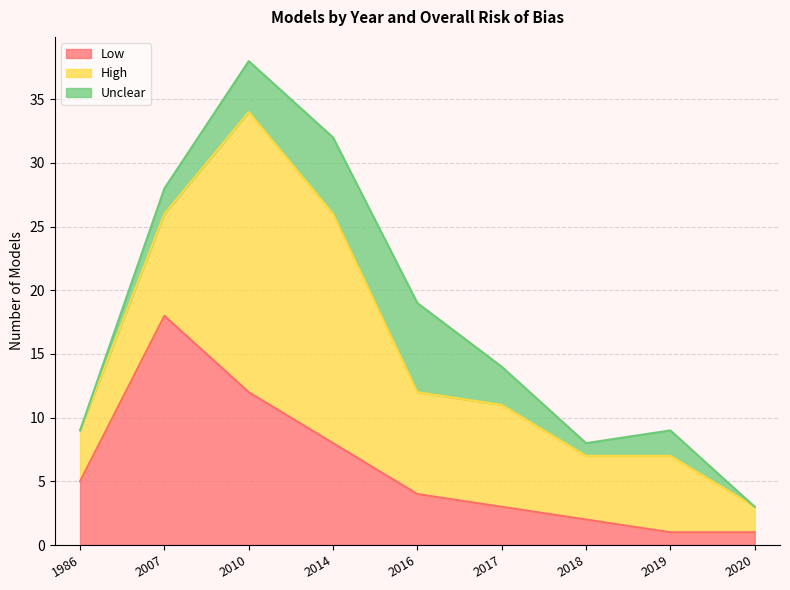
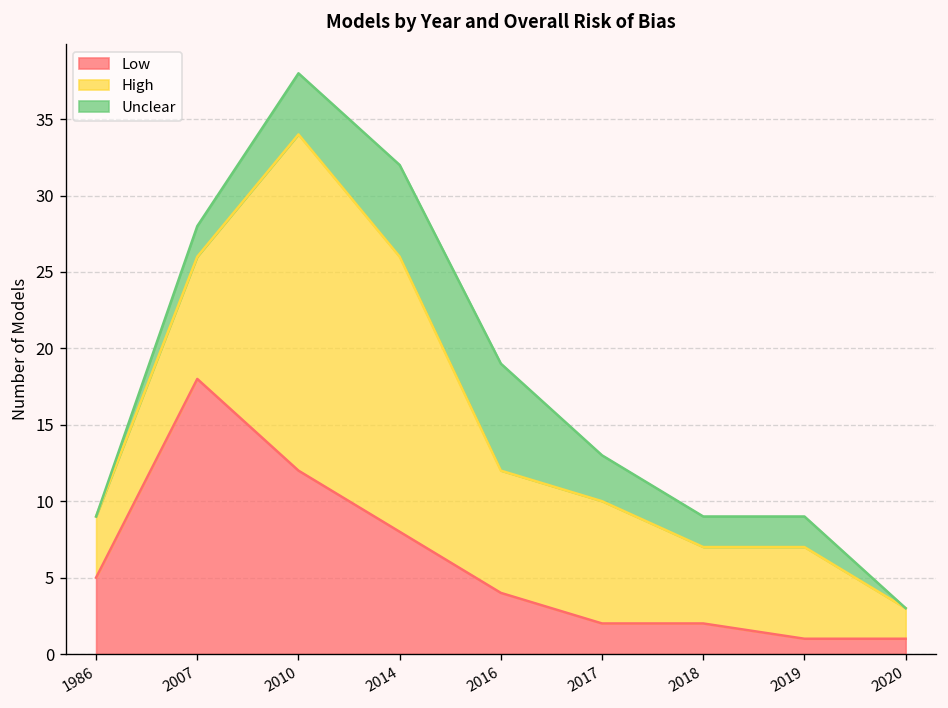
Low, 2017: 3 -> 2
Unclear, 2018: 1 -> 2
